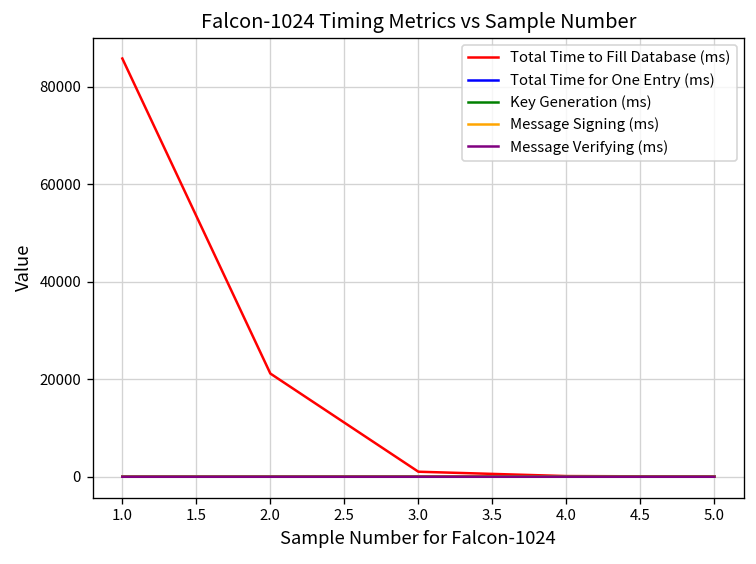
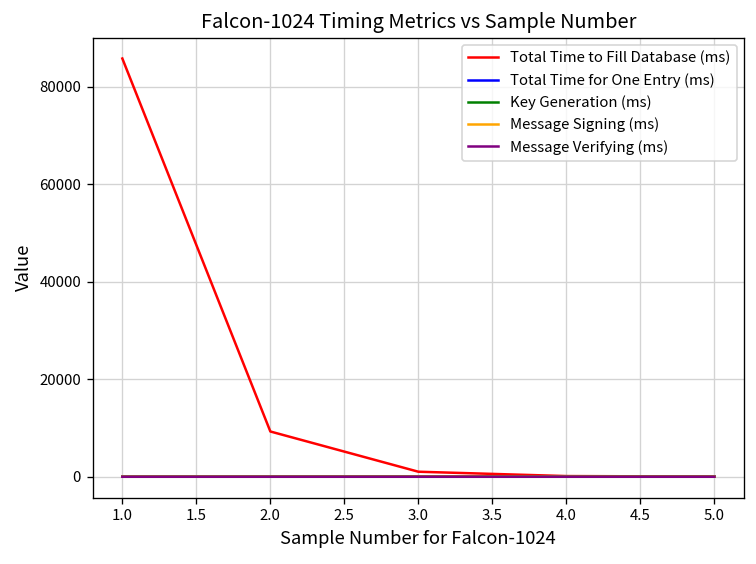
Total Time to Fill Database (ms), 2.0: 21000 -> 9000
